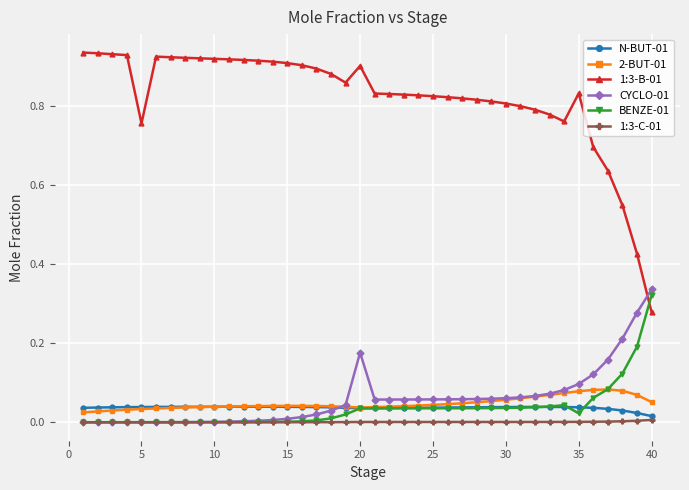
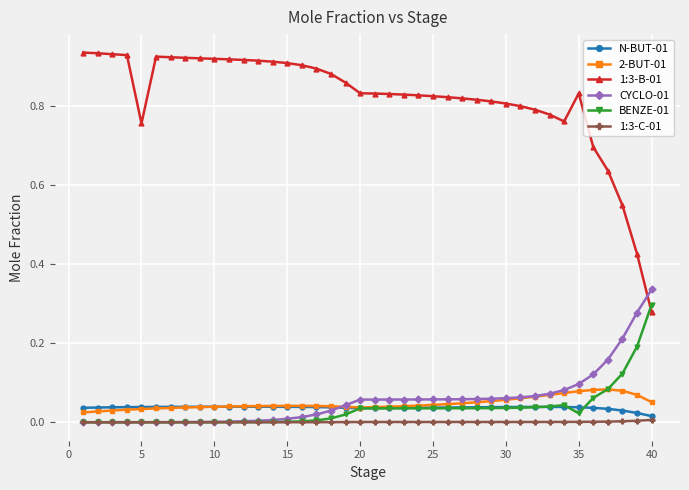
1:3-B-01, 20: 0.90 -> 0.83
CYCLO-01, 20: 0.18 -> 0.06
BENZE-01, 40: 0.32 -> 0.30
